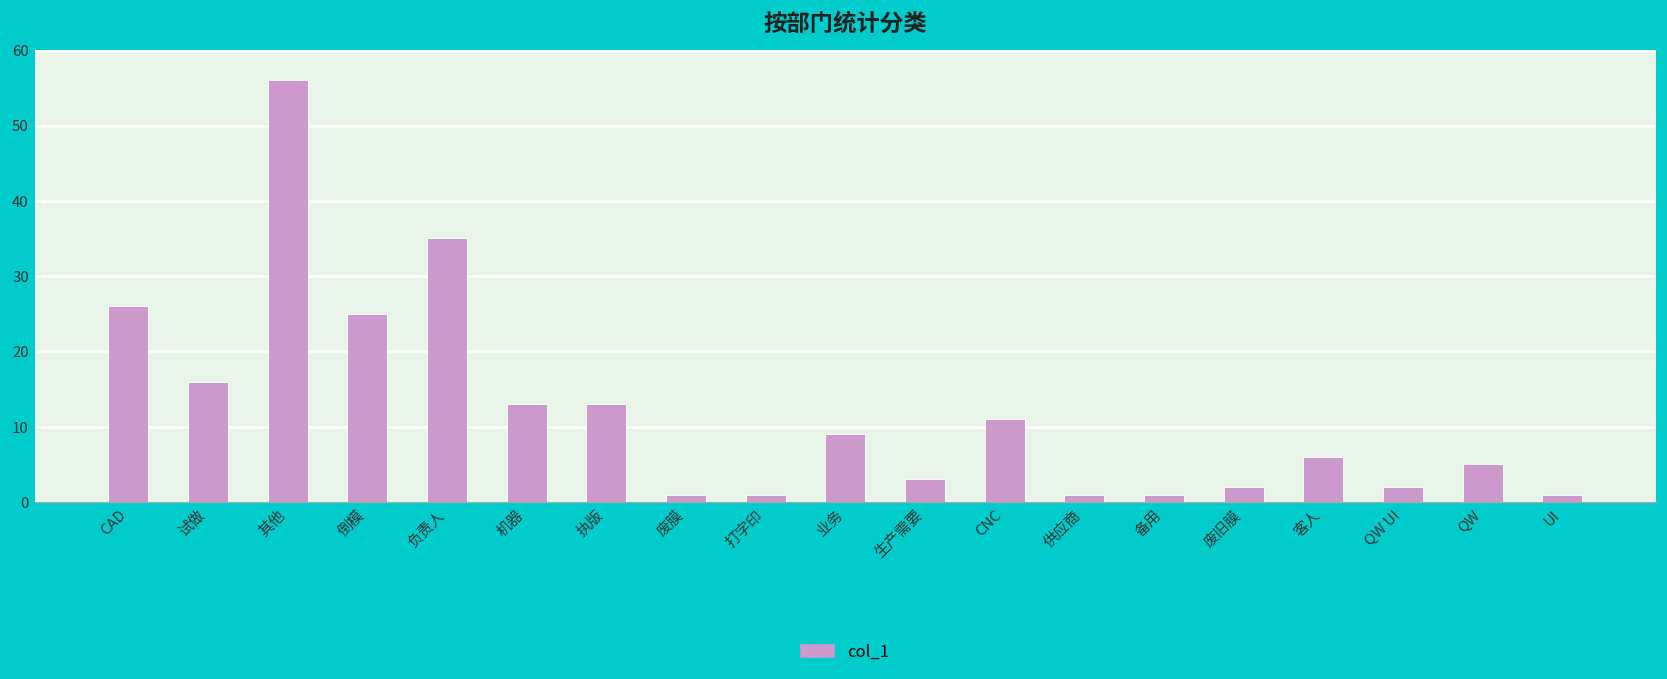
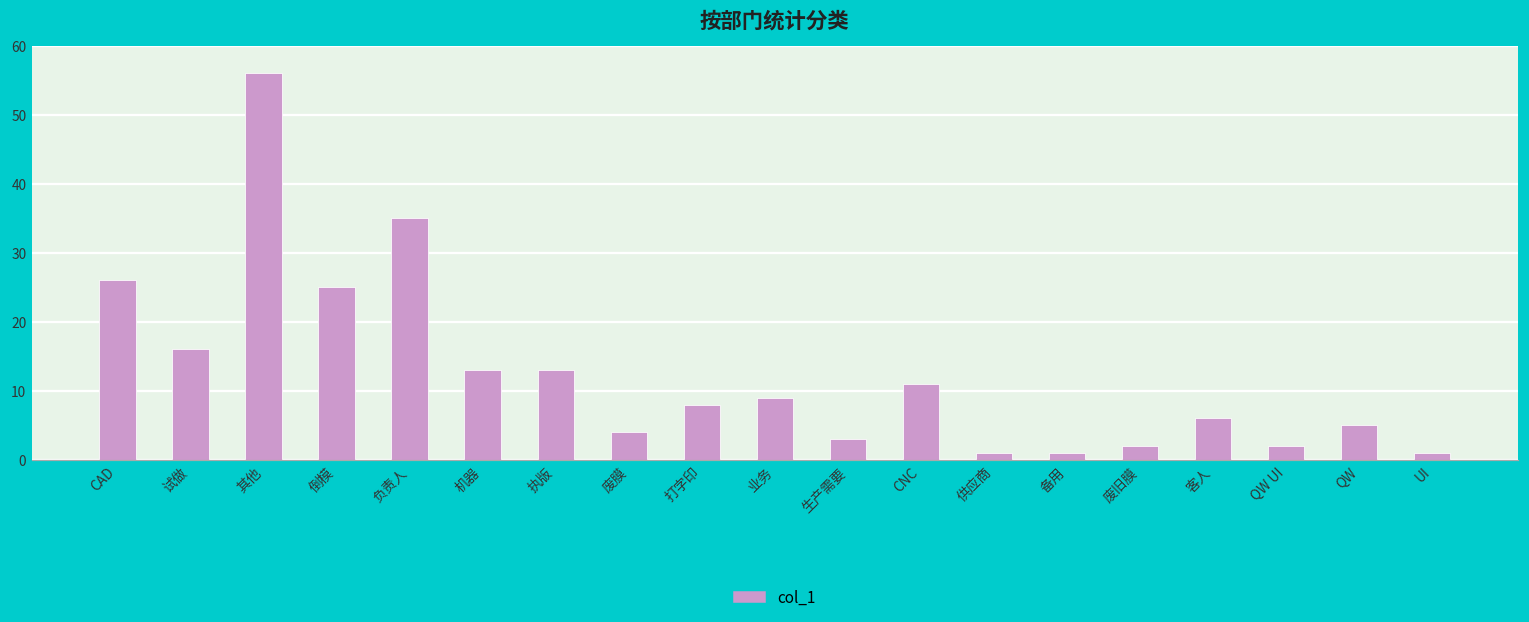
废膜: 1 -> 4
打字印: 1 -> 8
